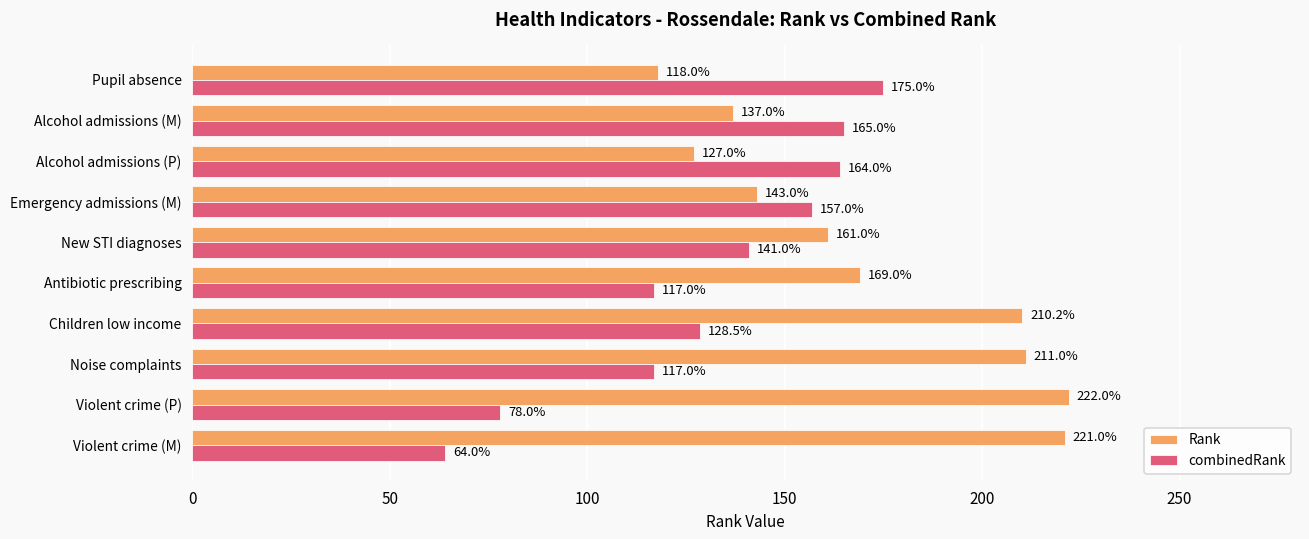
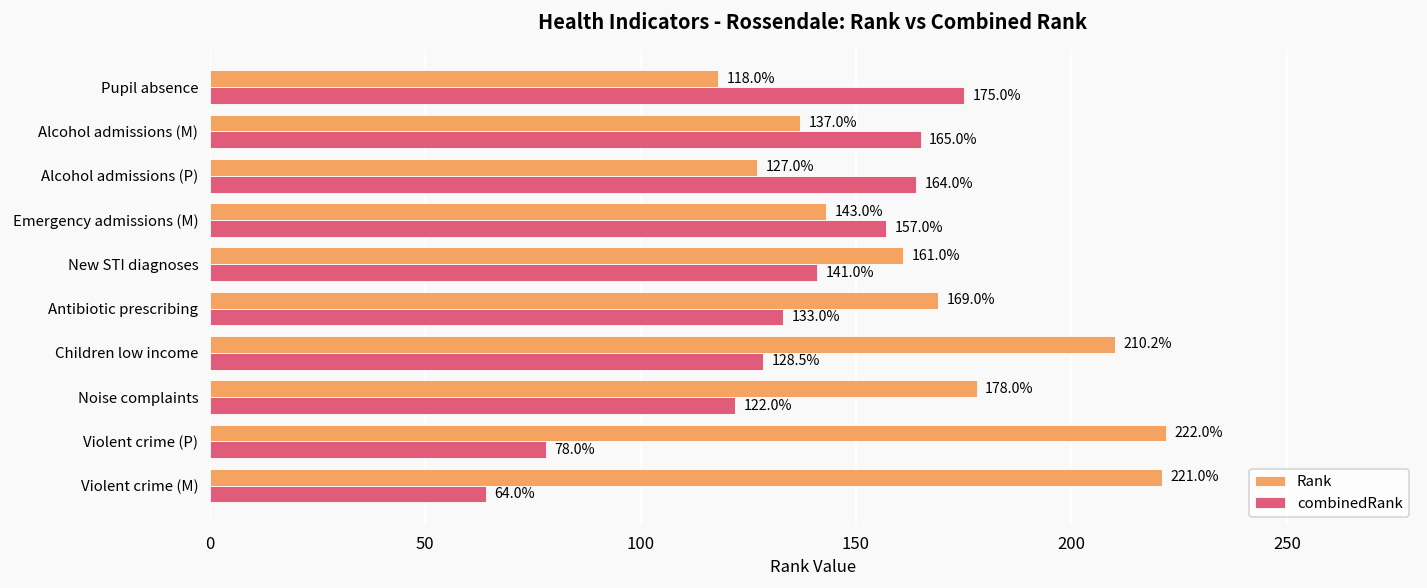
combinedRank, Antibiotic prescribing: 117.0% -> 133.0%
Rank, Noise complaints: 211.0% -> 178.0%
combinedRank, Noise complaints: 117.0% -> 122.0%
